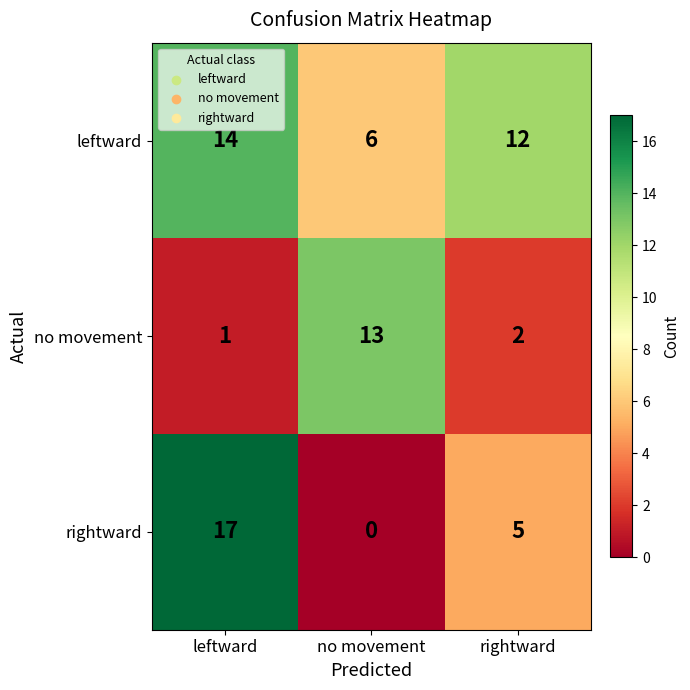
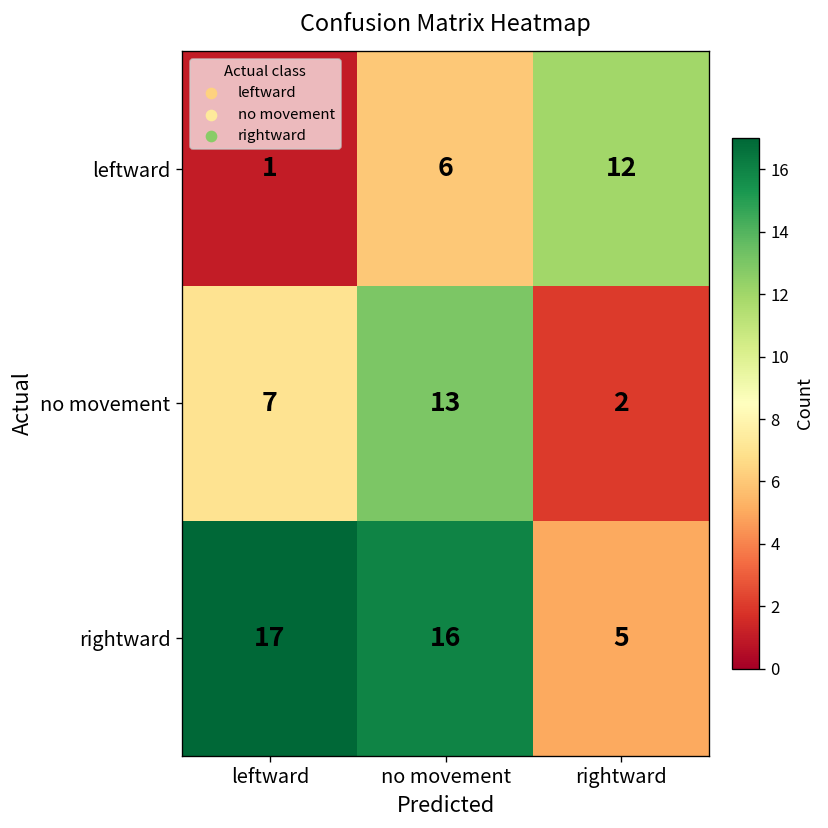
leftward, leftward: 14 -> 1
no movement, leftward: 1 -> 7
rightward, no movement: 0 -> 16
